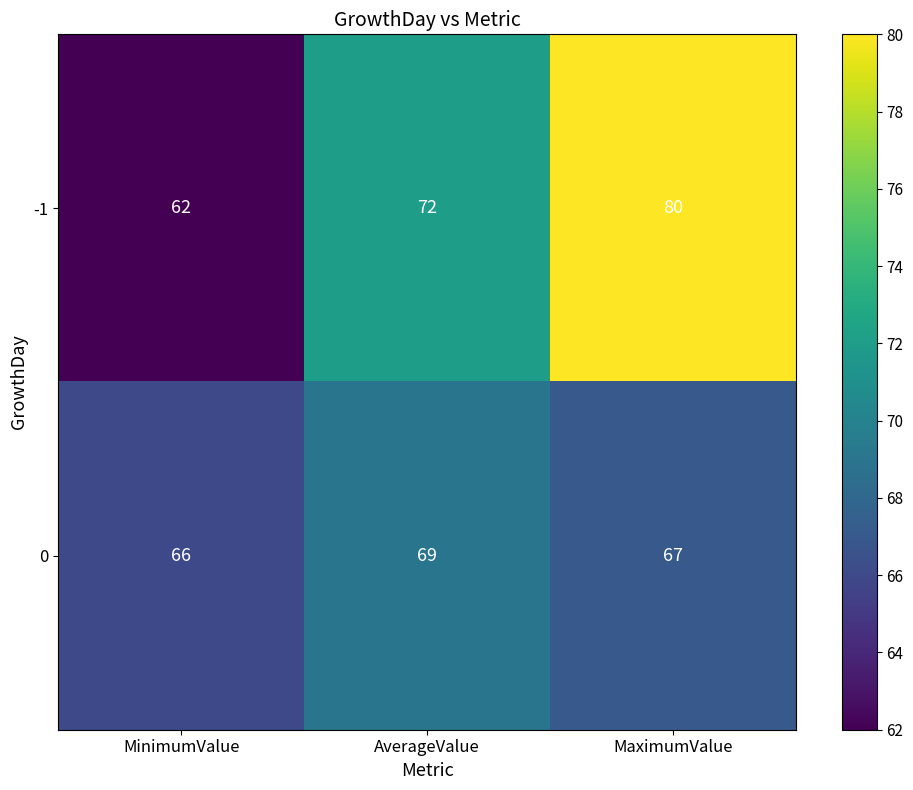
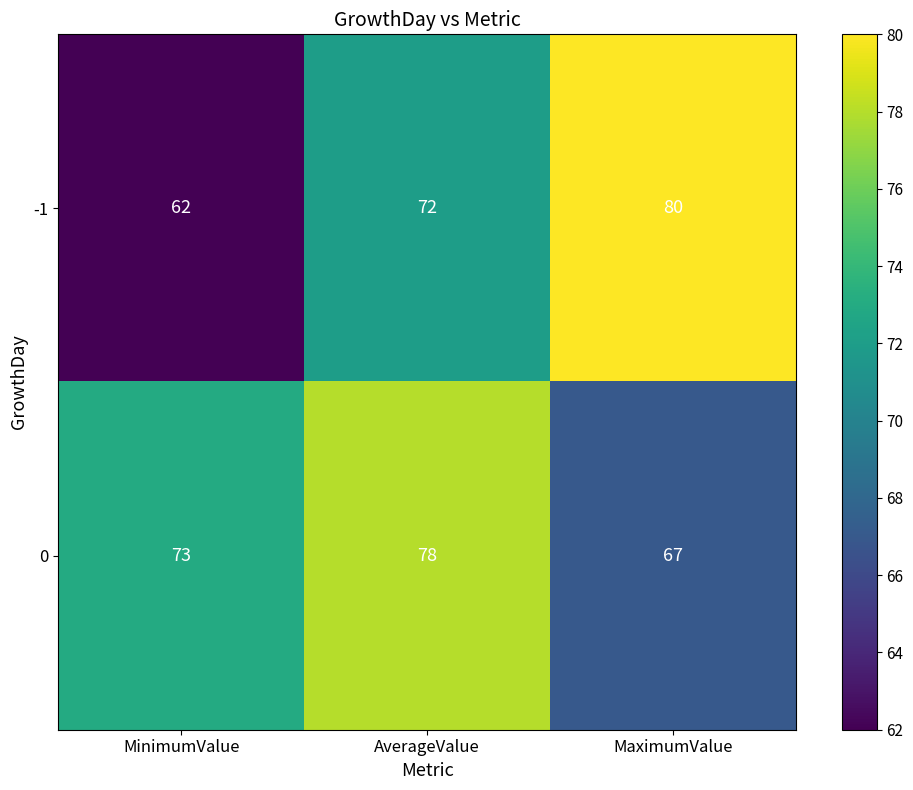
0, MinimumValue: 66 -> 73
0, AverageValue: 69 -> 78
